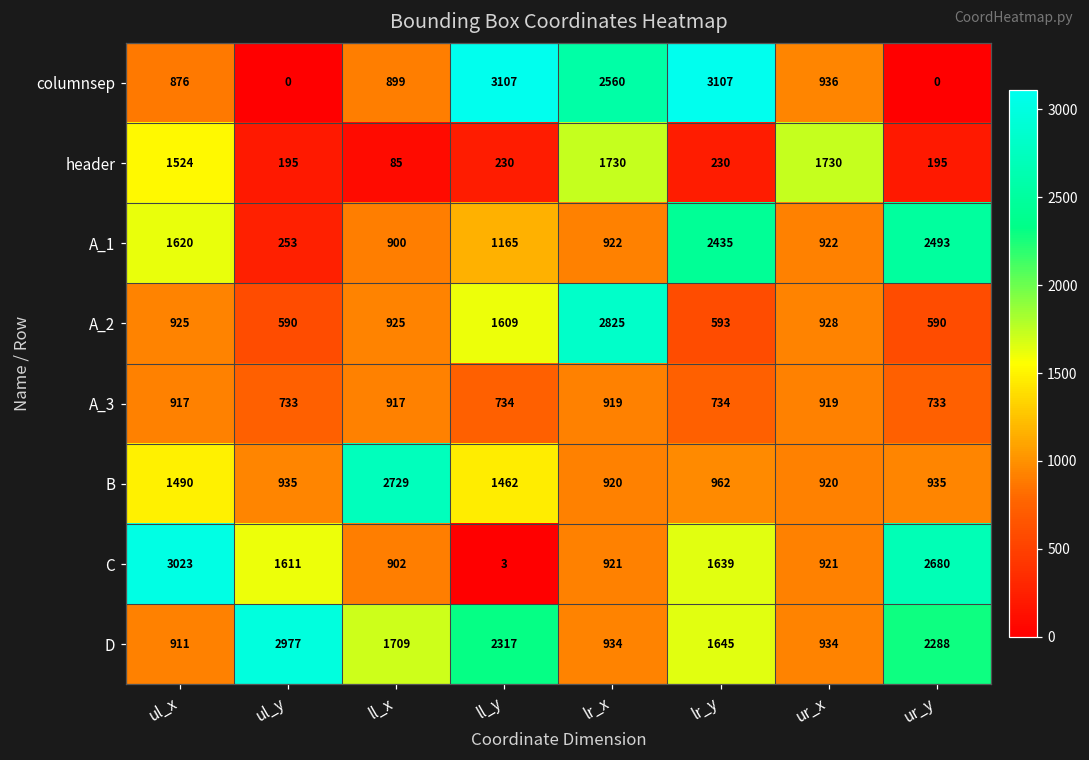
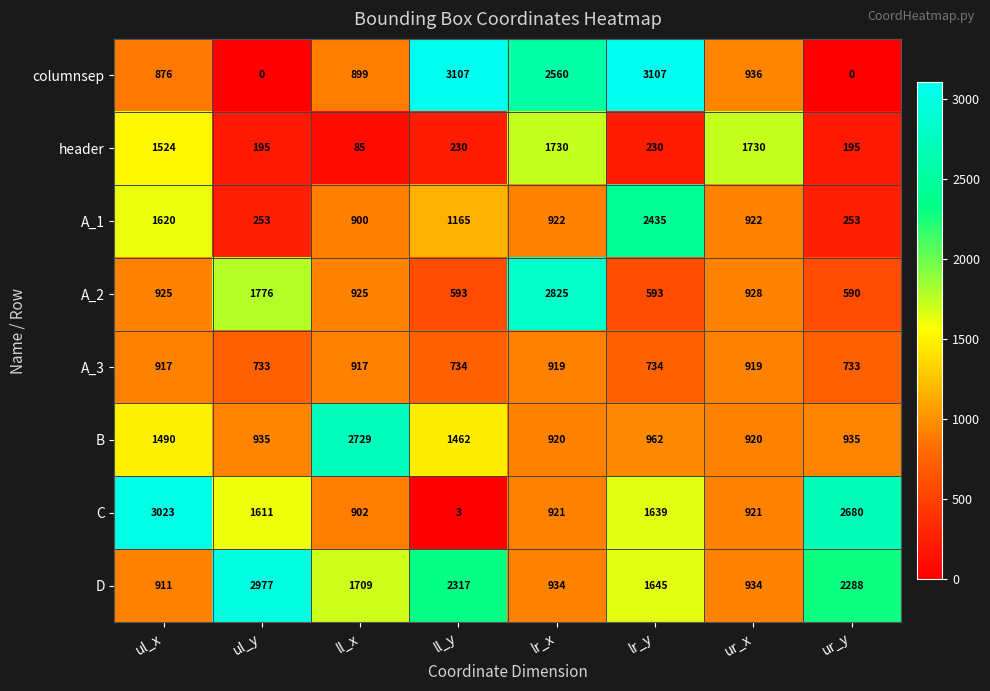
A_1, ur_y: 2493 -> 253
A_2, ul_y: 590 -> 1776
A_2, ll_y: 1609 -> 593
